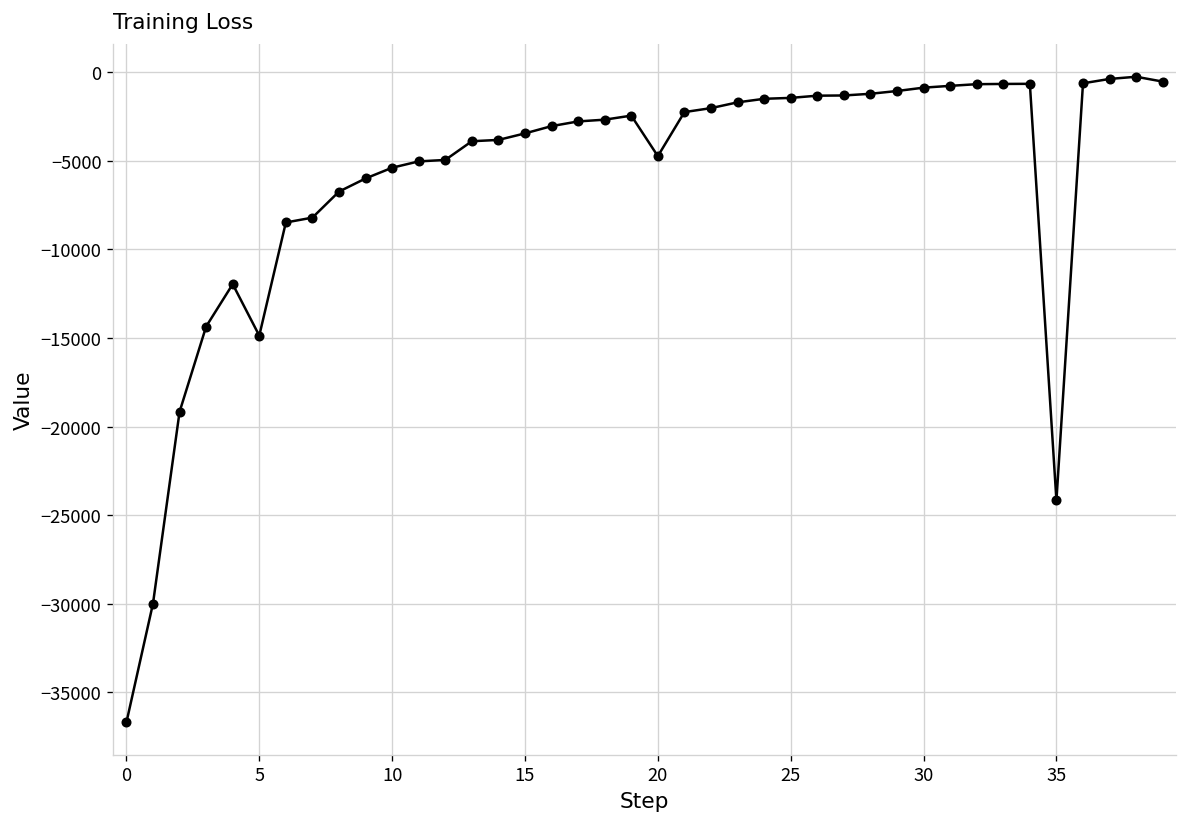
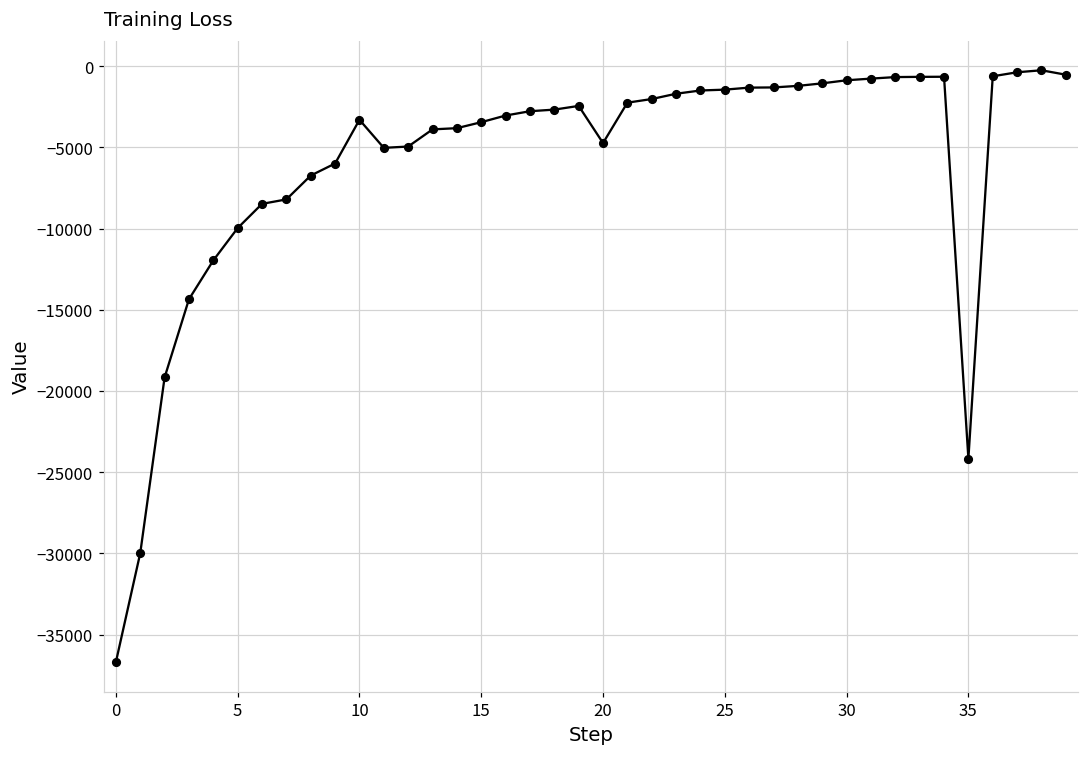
5: -14900 -> -10000
10: -5400 -> -3300
